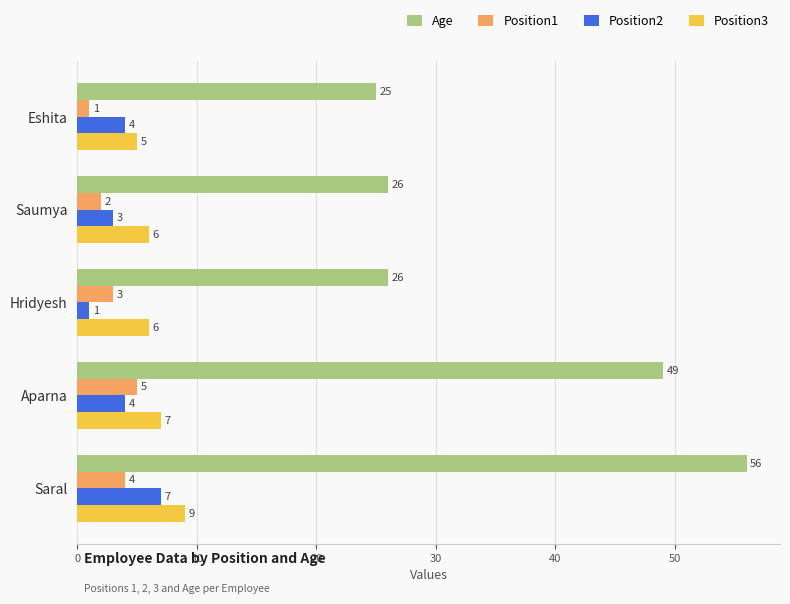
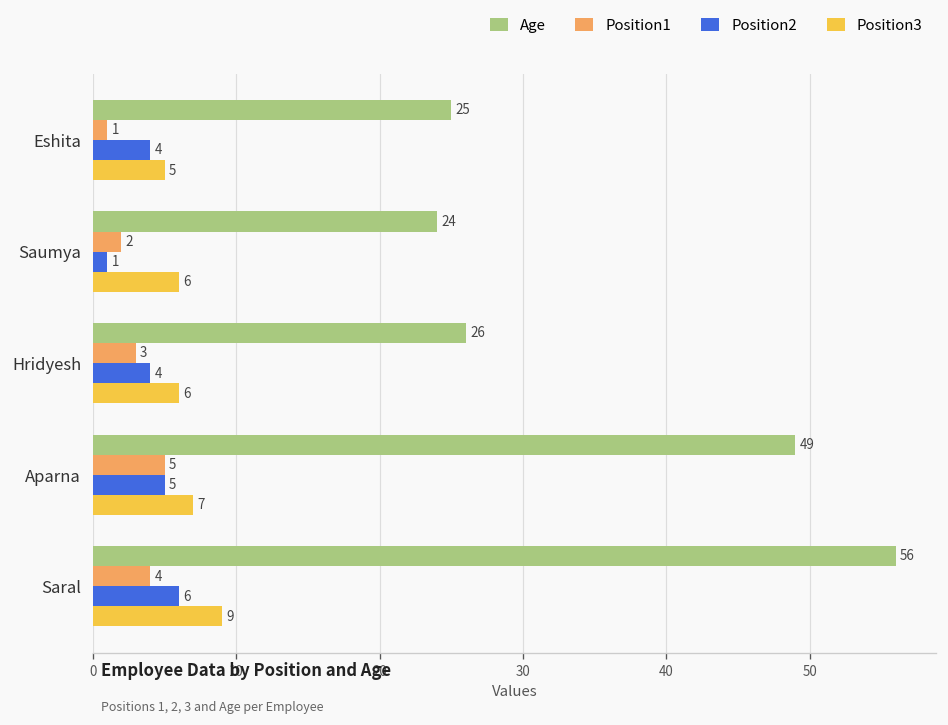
Age, Saumya: 26 -> 24
Position2, Saumya: 3 -> 1
Position2, Hridyesh: 1 -> 4
Position2, Aparna: 4 -> 5
Position2, Saral: 7 -> 6
